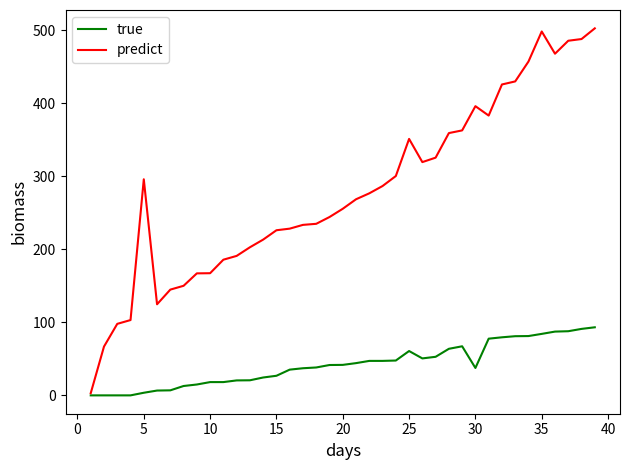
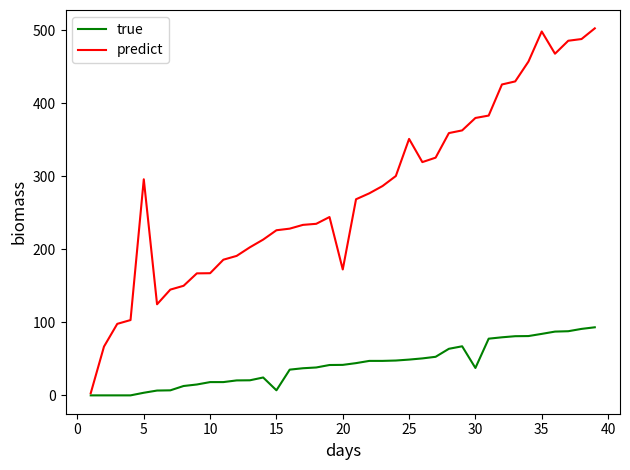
true, 15: 30 -> 10
predict, 20: 260 -> 170
true, 25: 60 -> 50
predict, 30: 400 -> 380
